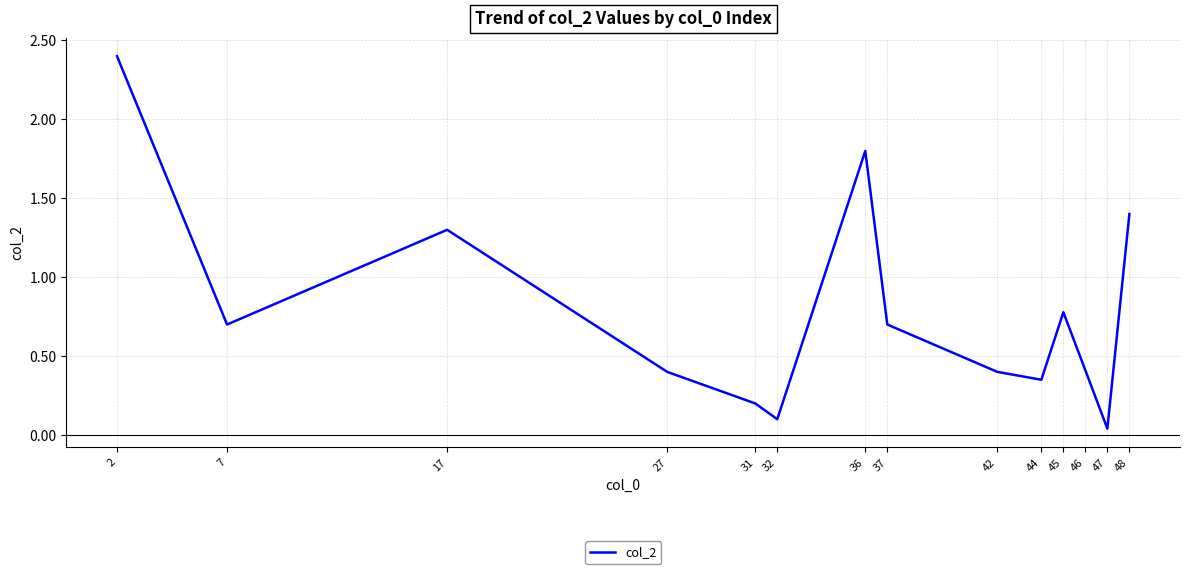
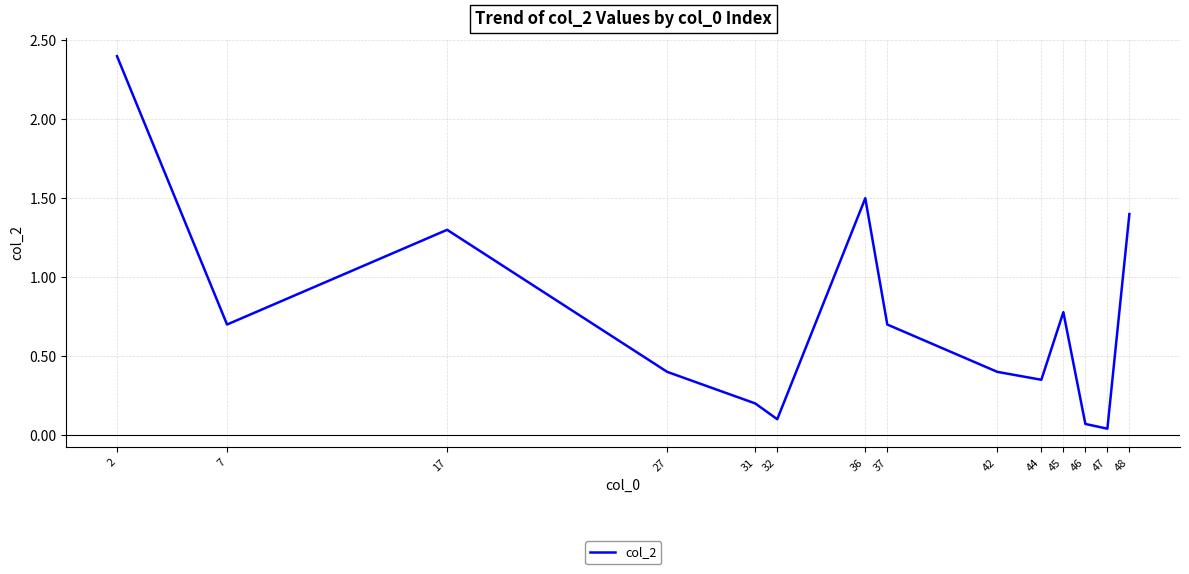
36: 1.8 -> 1.5
46: 0.41 -> 0.07
